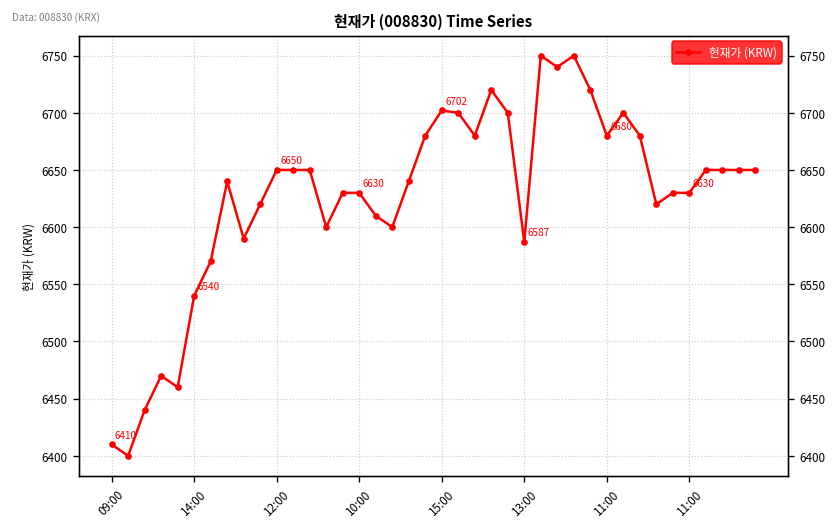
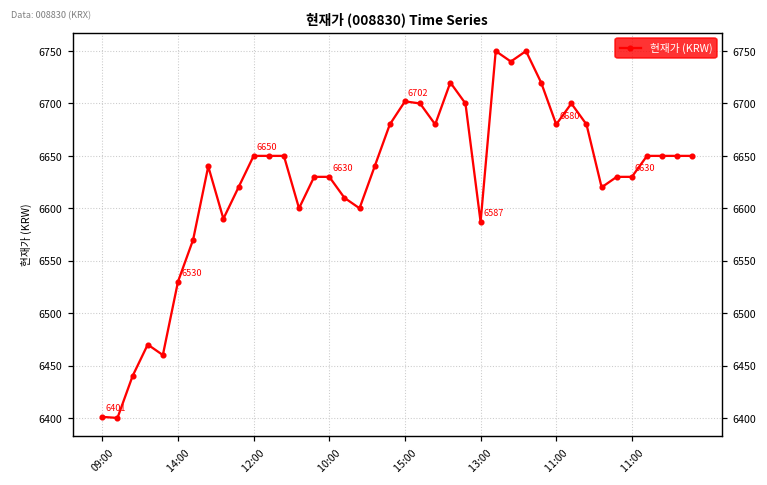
09:00: 6410 -> 6401
14:00: 6540 -> 6530
